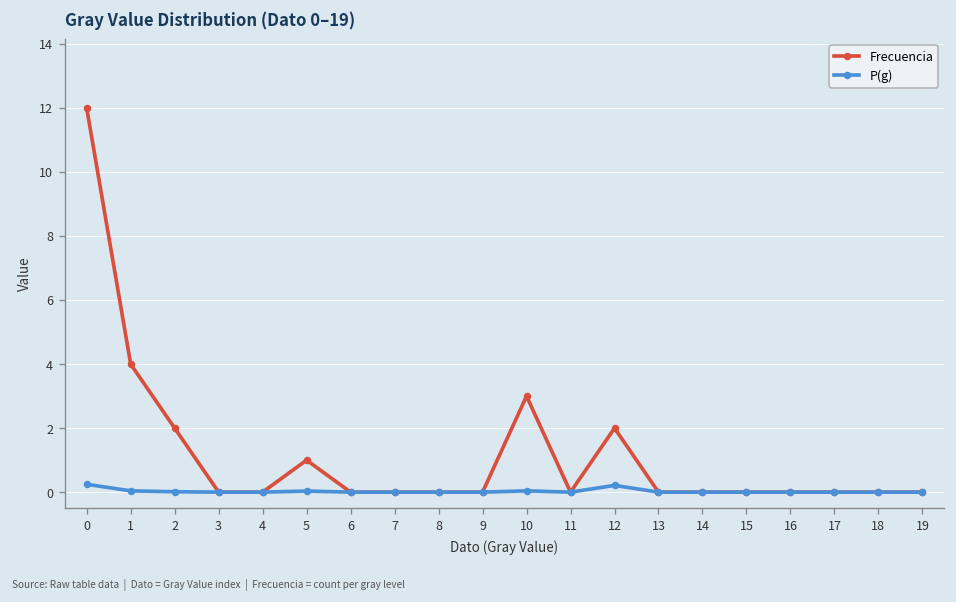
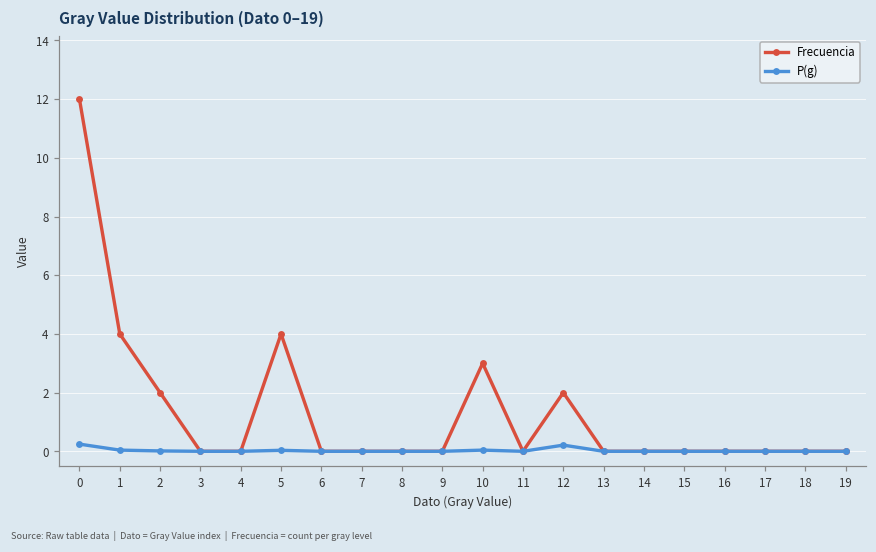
Frecuencia, 5: 1 -> 4
